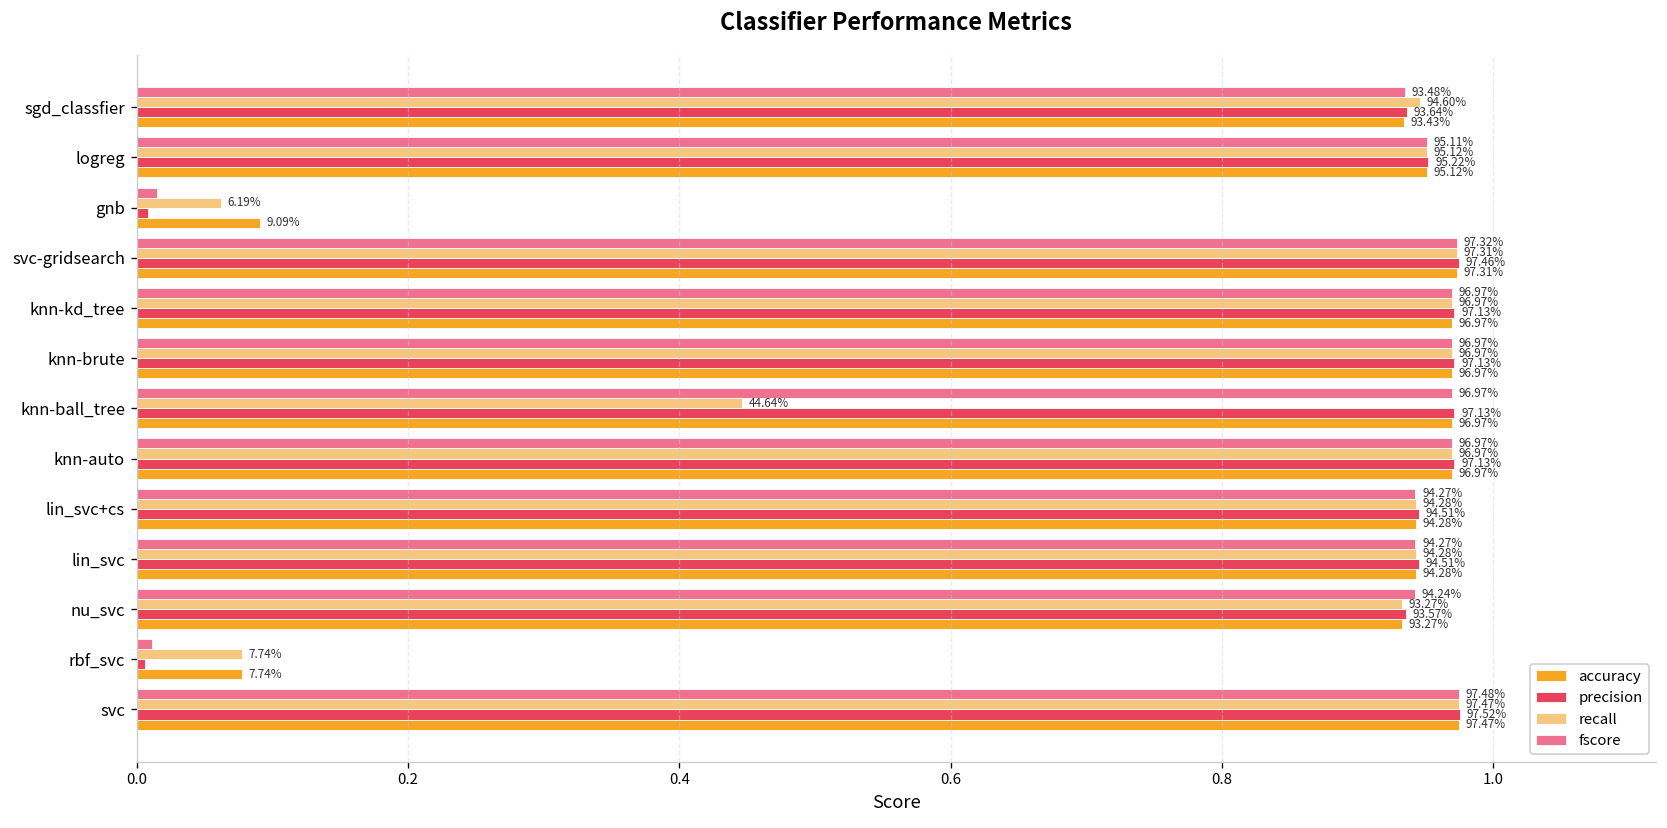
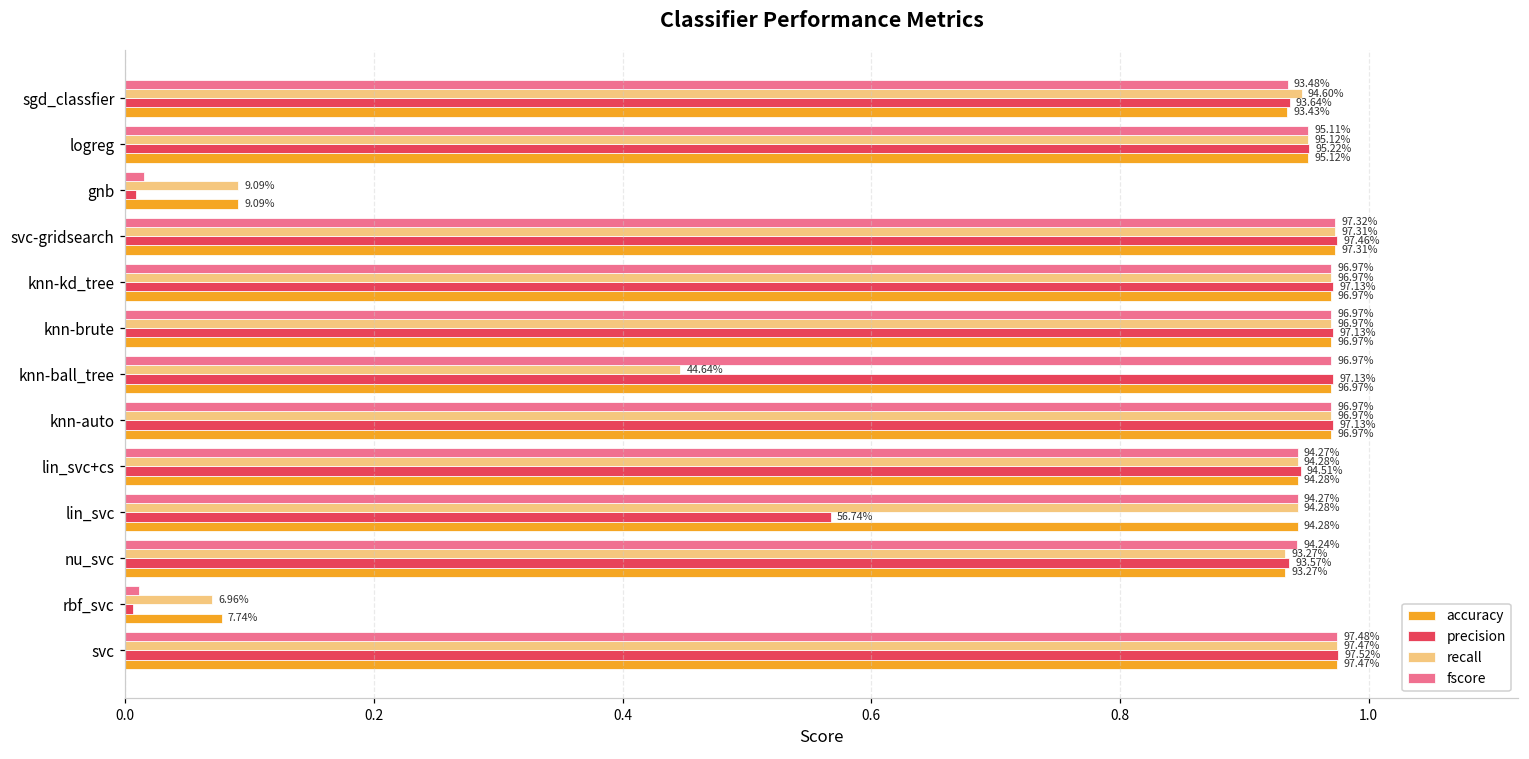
recall, gnb: 6.19% -> 9.09%
precision, lin_svc: 94.51% -> 56.74%
recall, rbf_svc: 7.74% -> 6.96%
